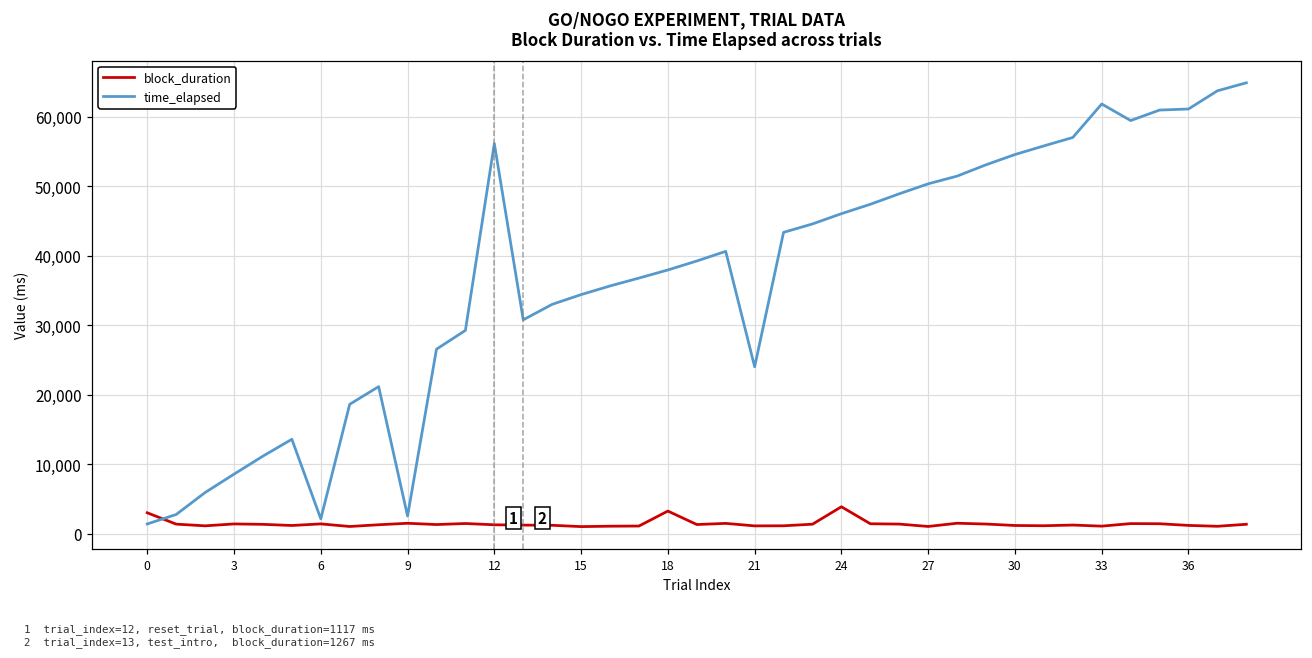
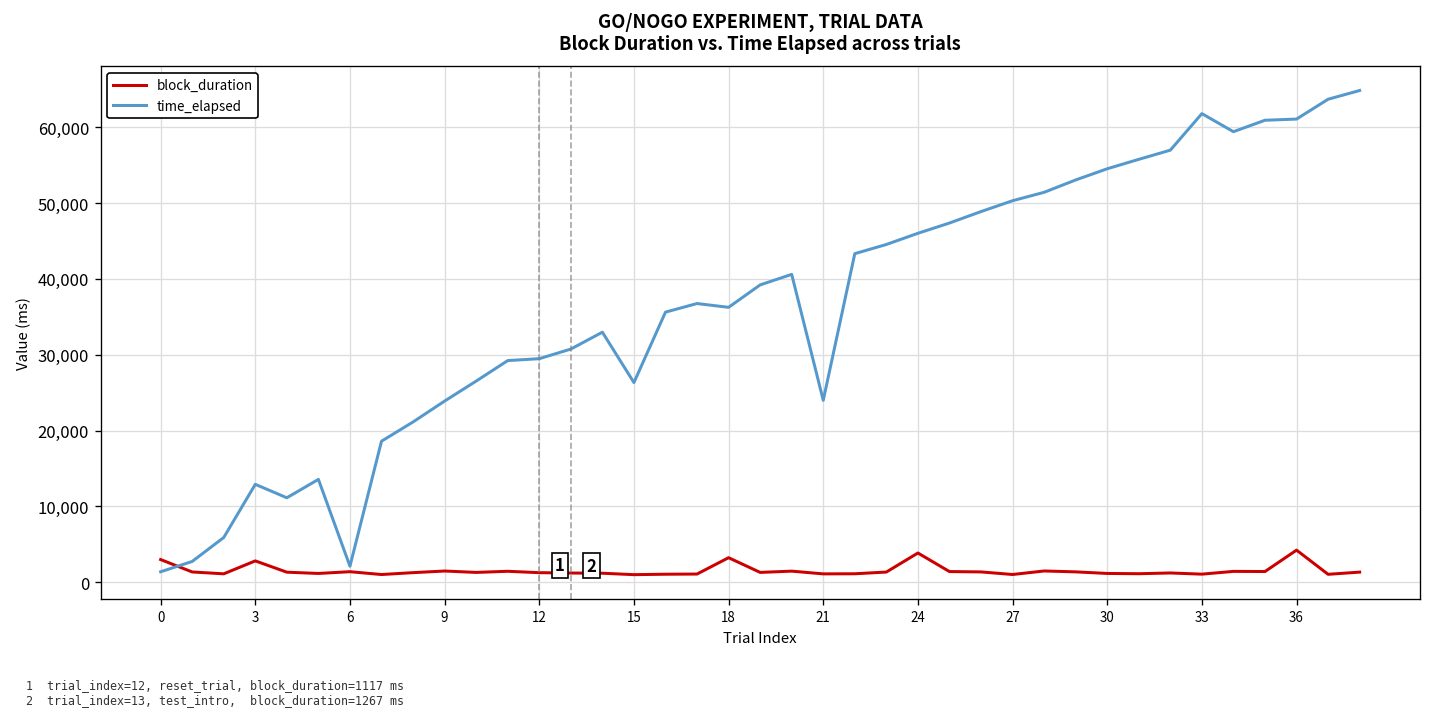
block_duration, 3: 1,000 -> 3,000
time_elapsed, 3: 9,000 -> 13,000
time_elapsed, 9: 3,000 -> 24,000
time_elapsed, 12: 56,000 -> 29,000
time_elapsed, 15: 34,000 -> 26,000
time_elapsed, 18: 38,000 -> 36,000
block_duration, 36: 1,000 -> 4,000
